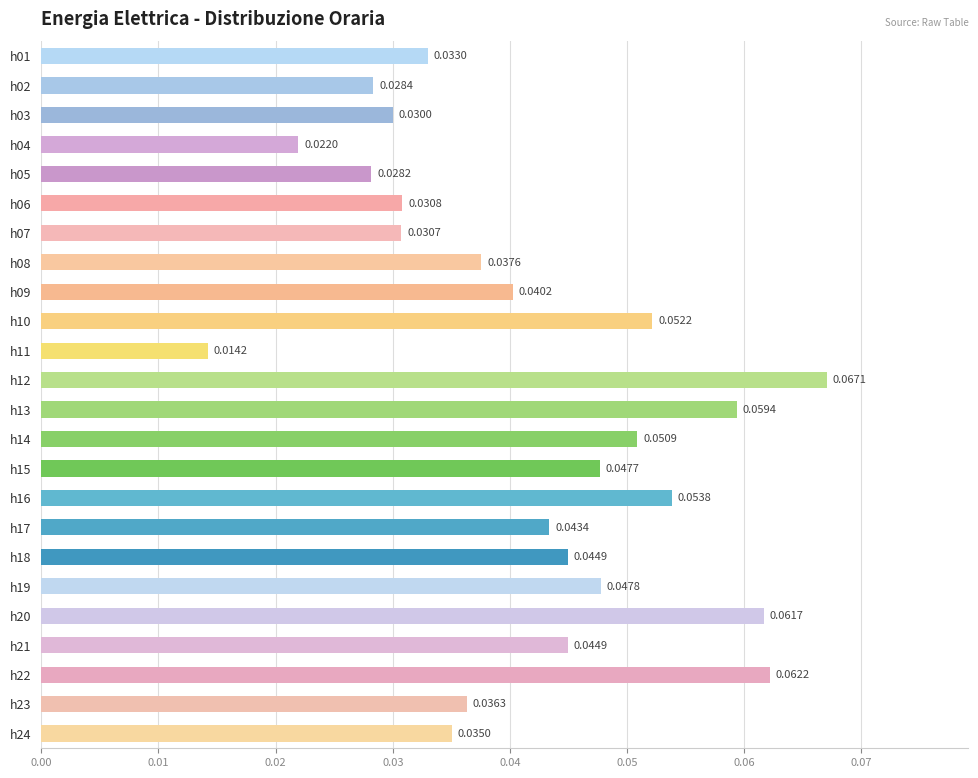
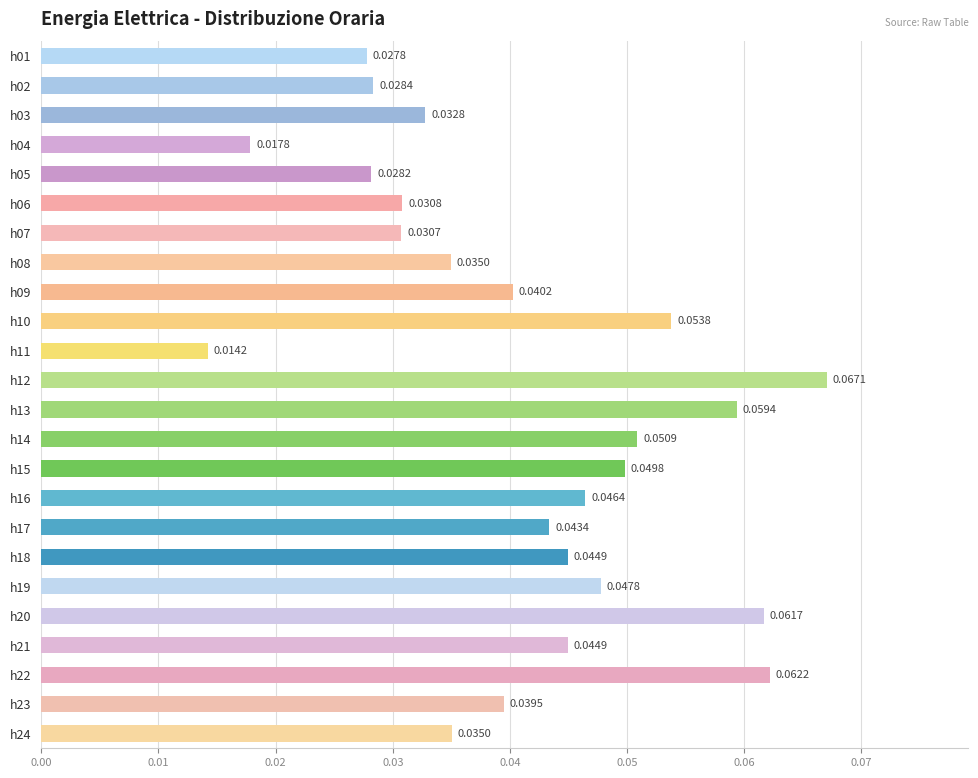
h01: 0.0330 -> 0.0278
h03: 0.0300 -> 0.0328
h04: 0.0220 -> 0.0178
h08: 0.0376 -> 0.0350
h10: 0.0522 -> 0.0538
h15: 0.0477 -> 0.0498
h16: 0.0538 -> 0.0464
h23: 0.0363 -> 0.0395
